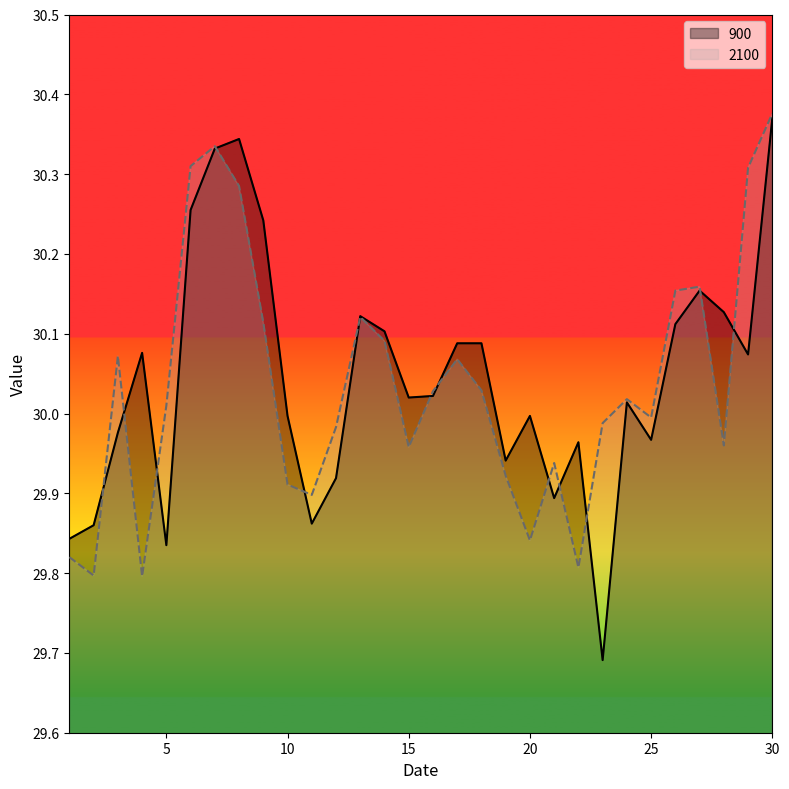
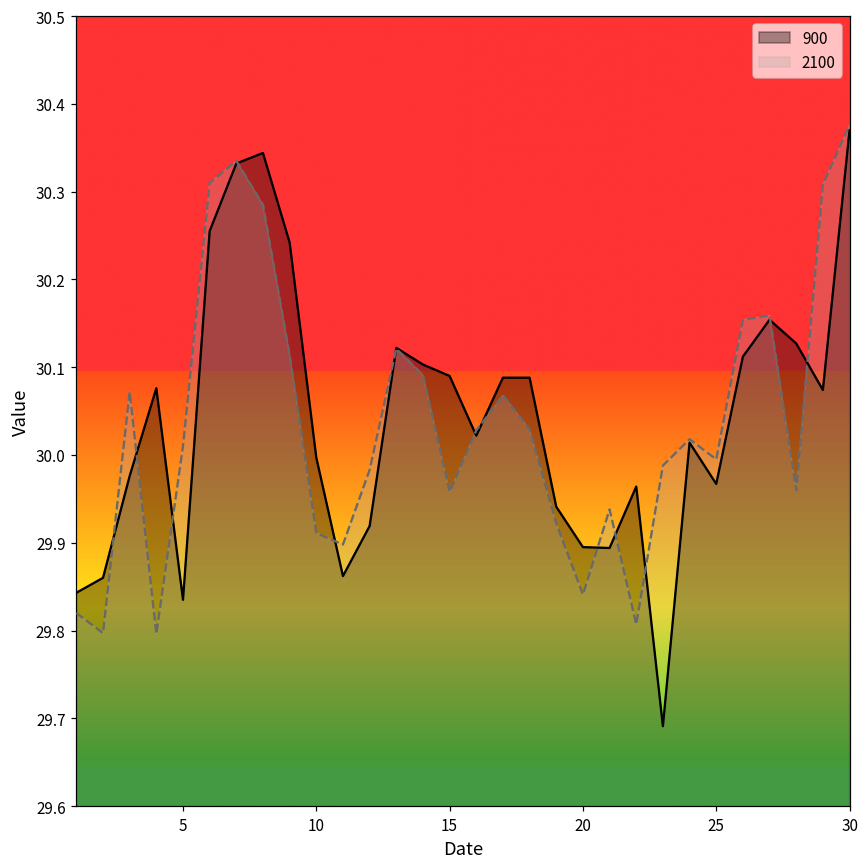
900, 15: 30.02 -> 30.09
900, 20: 30.00 -> 29.90
